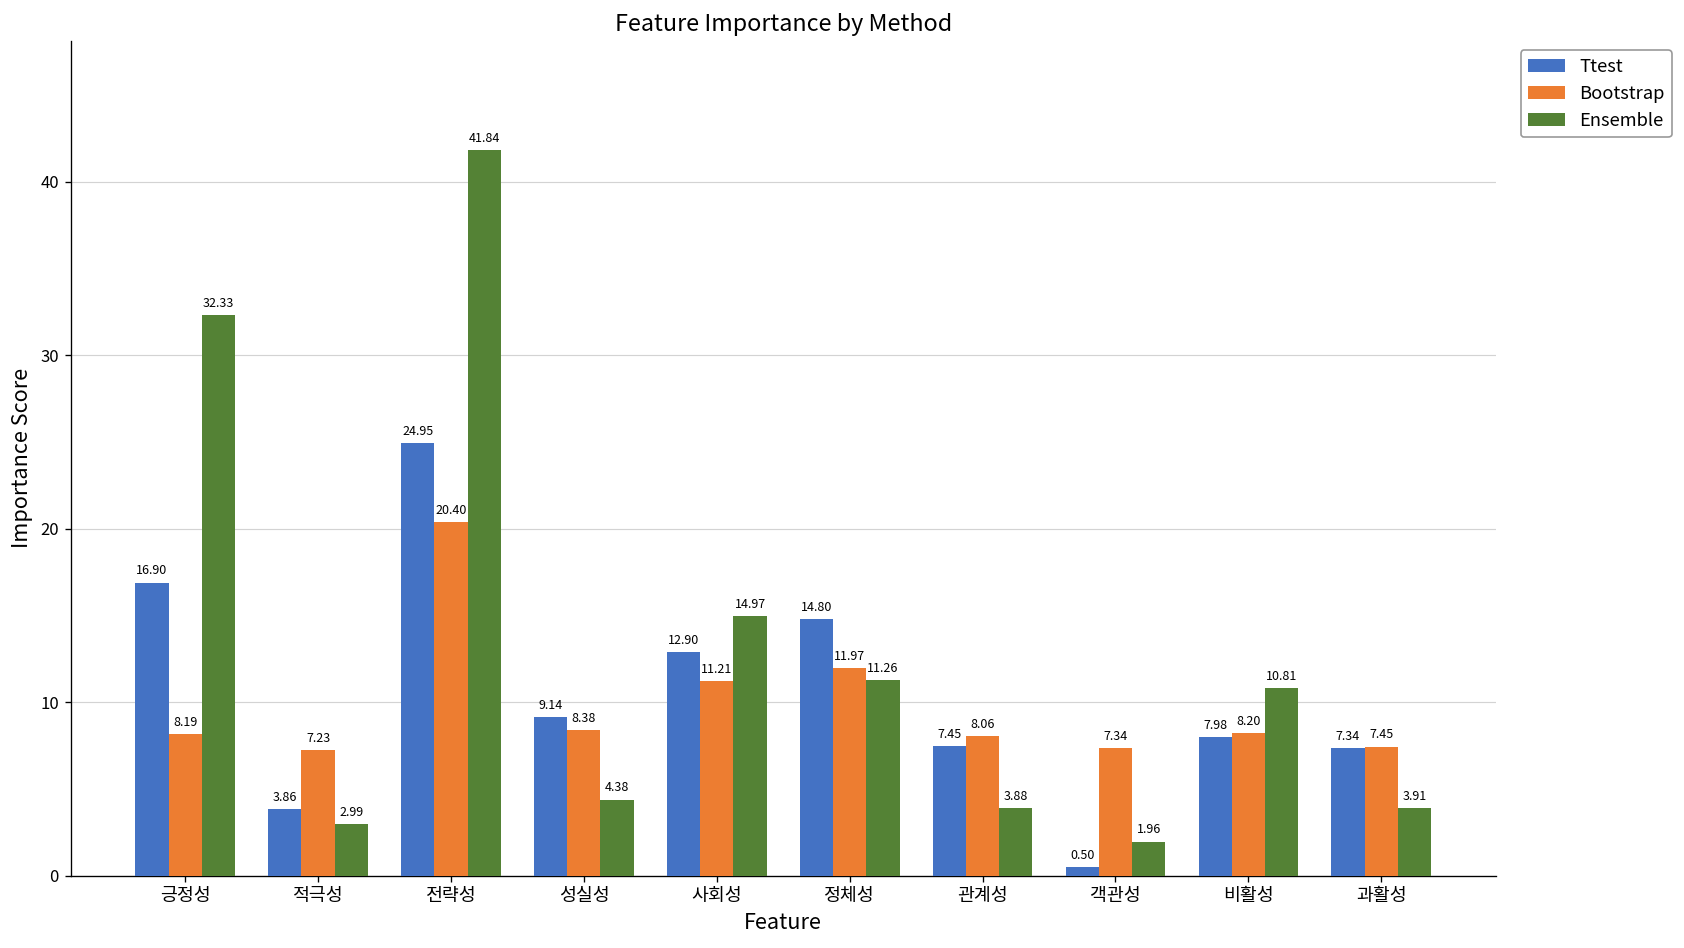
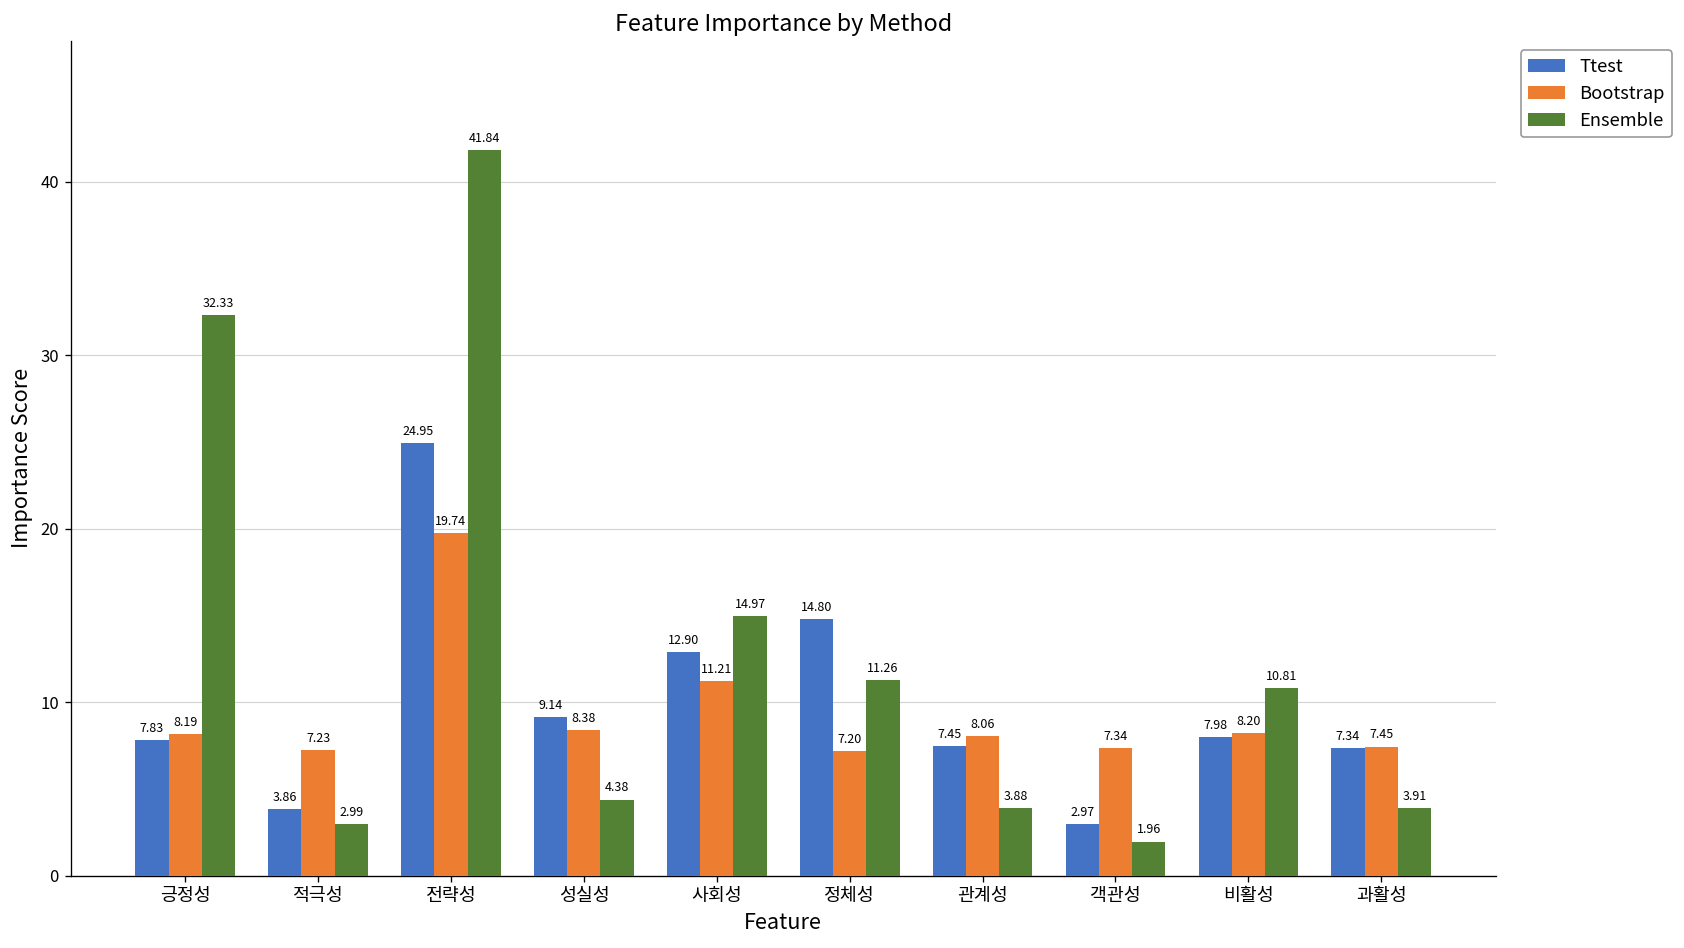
Ttest, 긍정성: 16.90 -> 7.83
Bootstrap, 전략성: 20.40 -> 19.74
Bootstrap, 정체성: 11.97 -> 7.20
Ttest, 객관성: 0.50 -> 2.97
